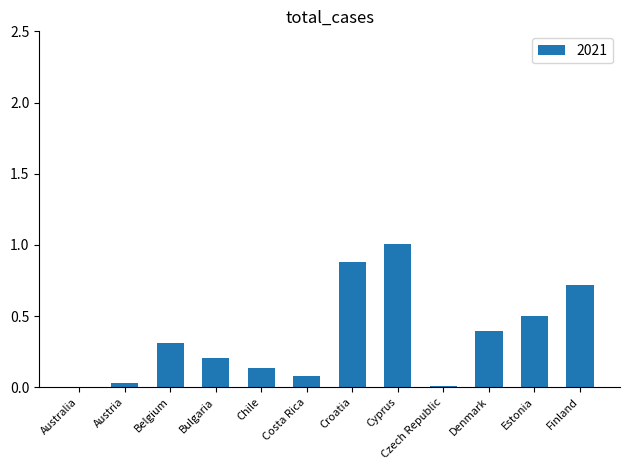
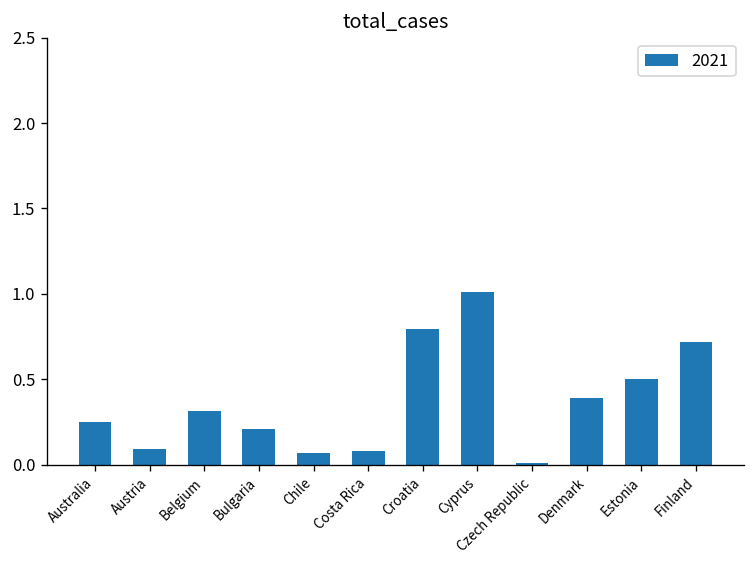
Australia: 0.00 -> 0.25
Austria: 0.03 -> 0.09
Chile: 0.14 -> 0.07
Croatia: 0.88 -> 0.79
